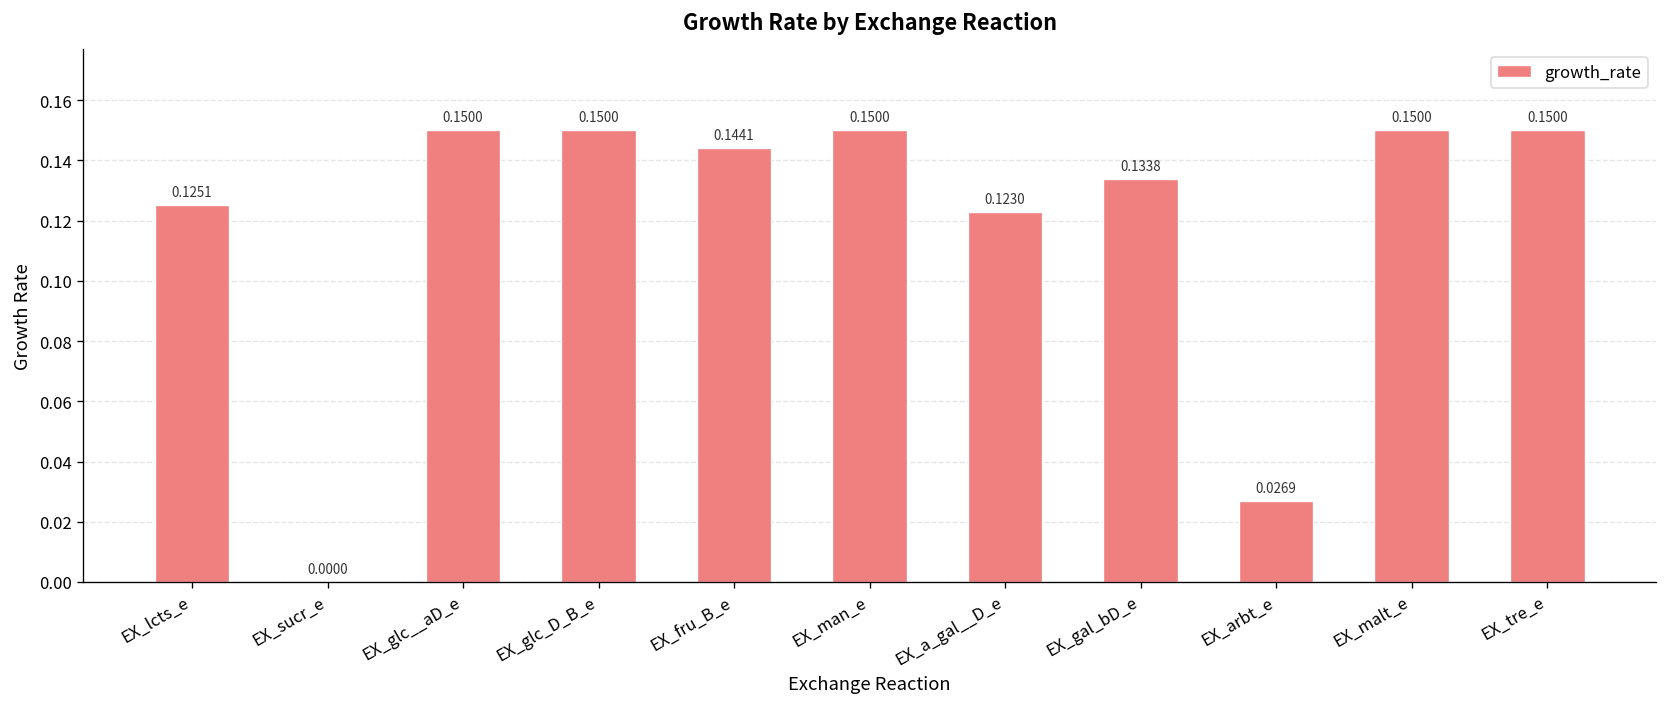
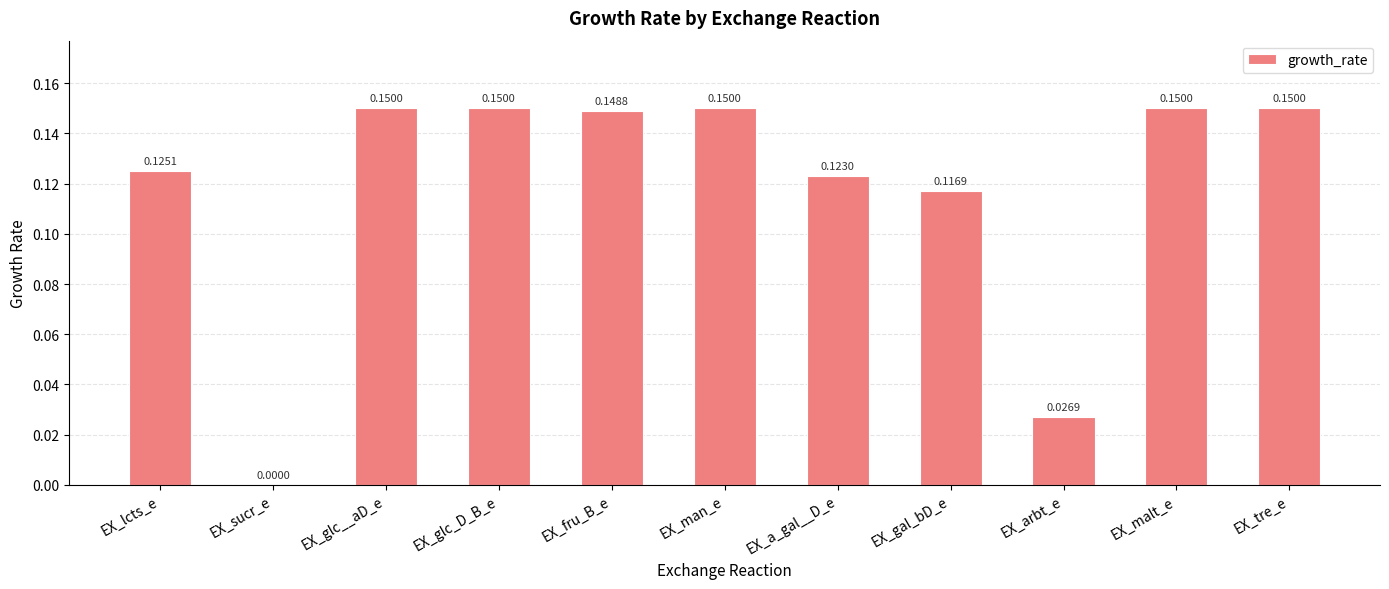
EX_fru_B_e: 0.1441 -> 0.1488
EX_gal_bD_e: 0.1338 -> 0.1169
